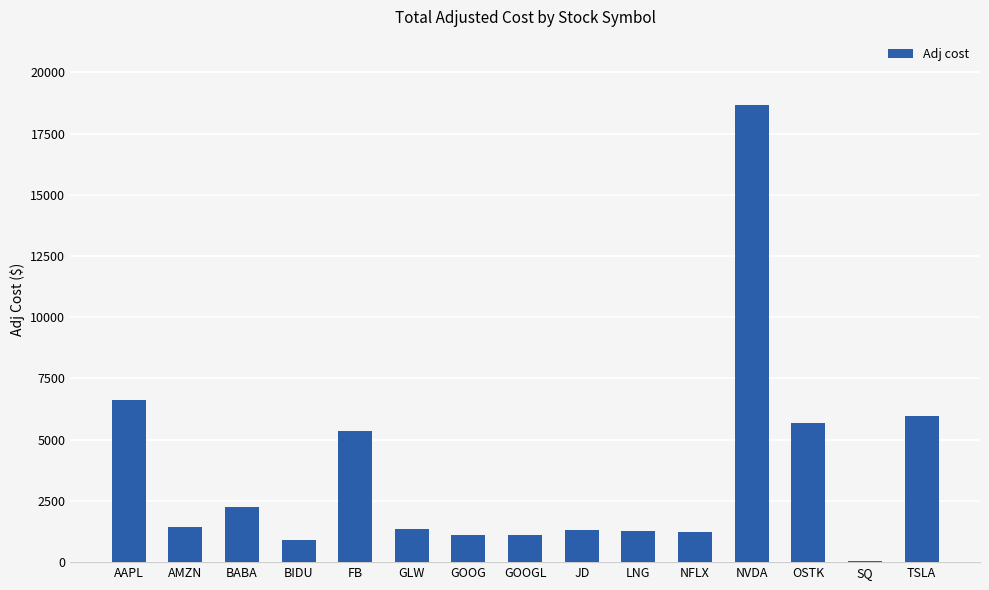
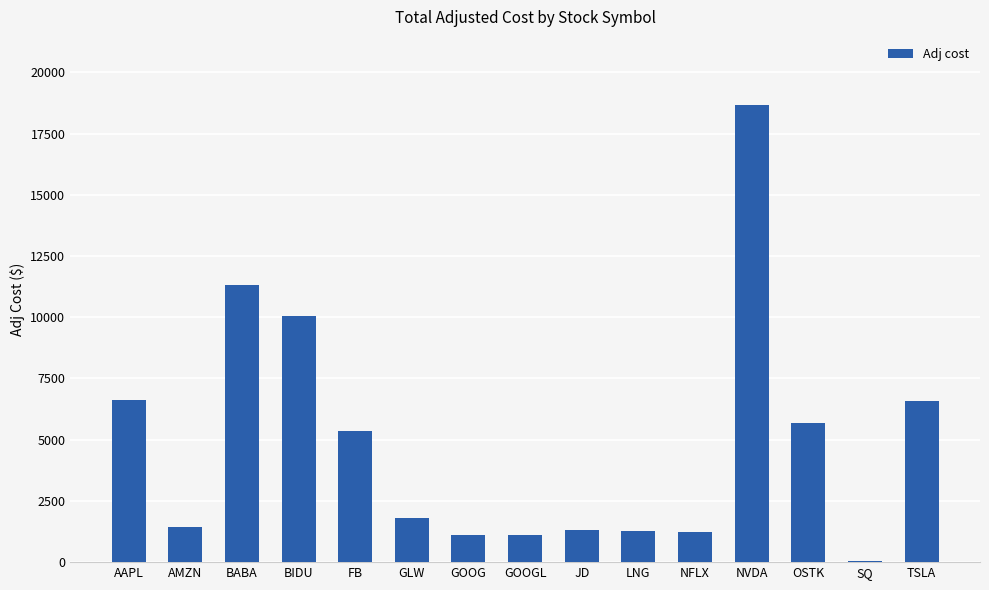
BABA: 2200 -> 11300
BIDU: 900 -> 10000
GLW: 1400 -> 1800
TSLA: 6000 -> 6600
